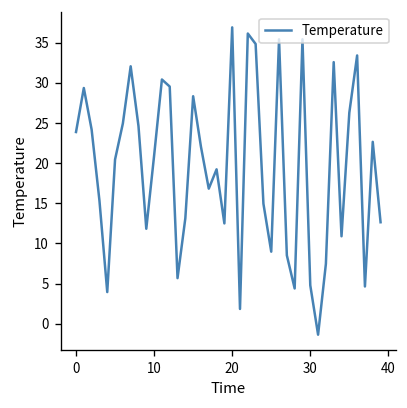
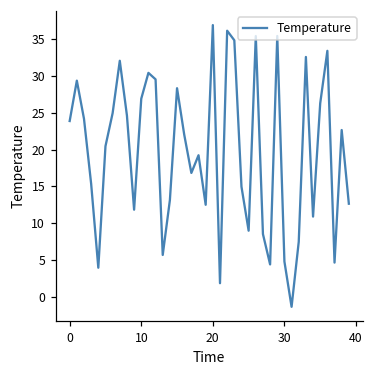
10: 21 -> 27
